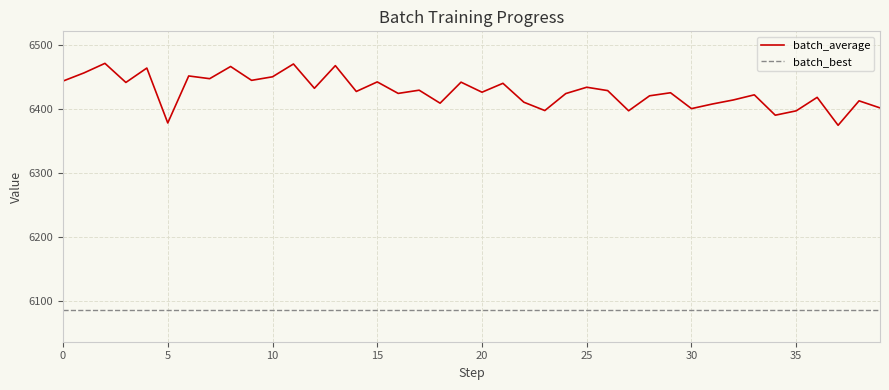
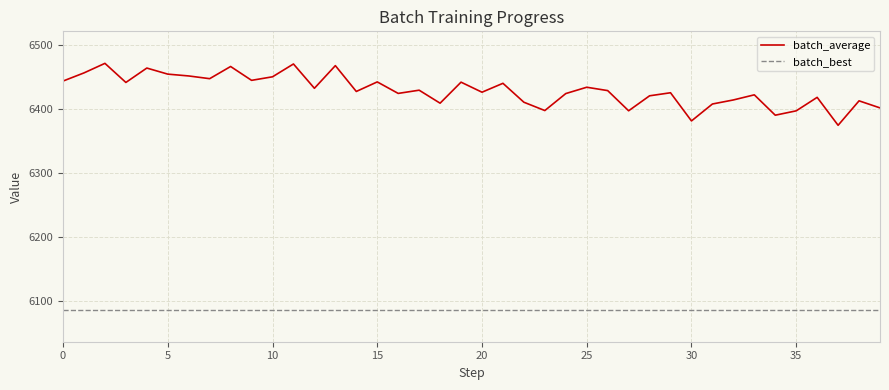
5: 6380 -> 6450
30: 6400 -> 6380
